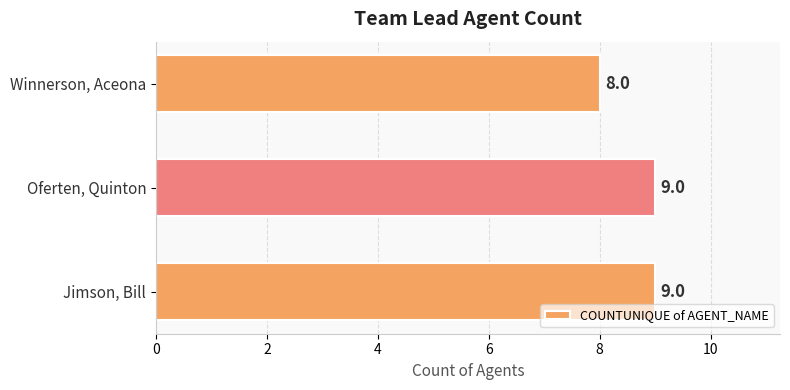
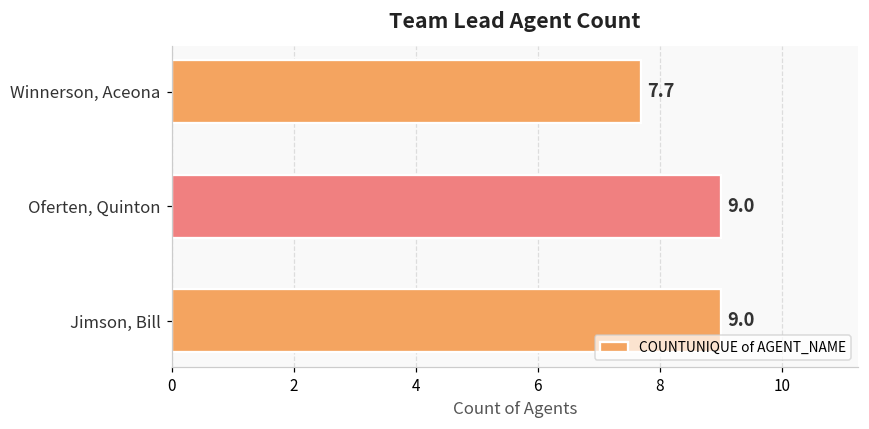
Winnerson, Aceona: 8.0 -> 7.7
